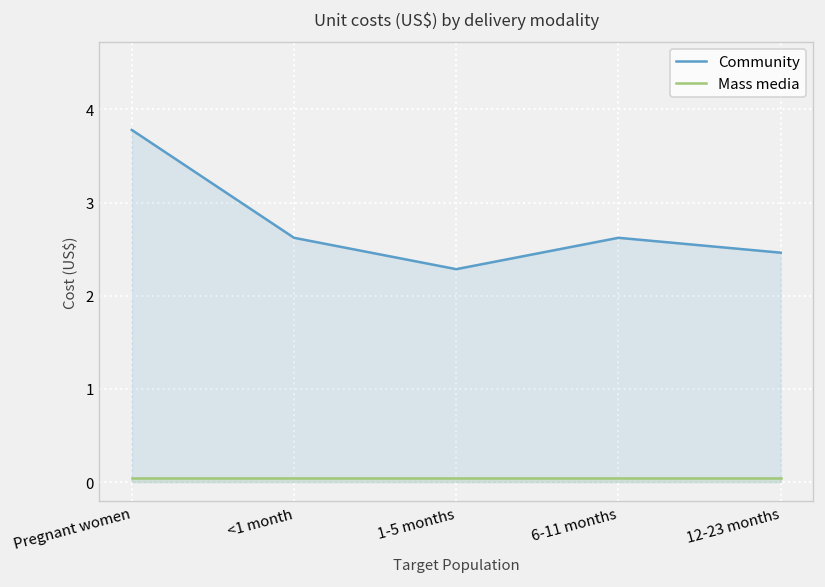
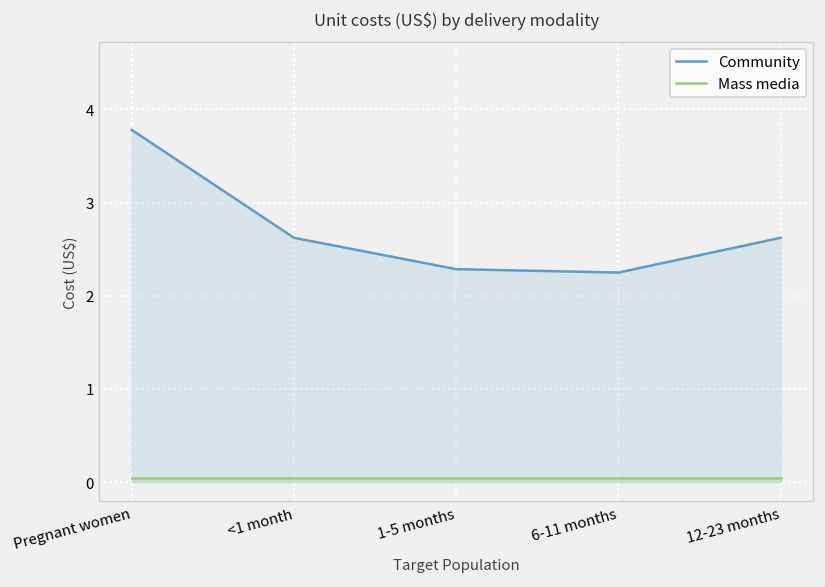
Community, 6-11 months: 2.6 -> 2.2
Community, 12-23 months: 2.5 -> 2.6
